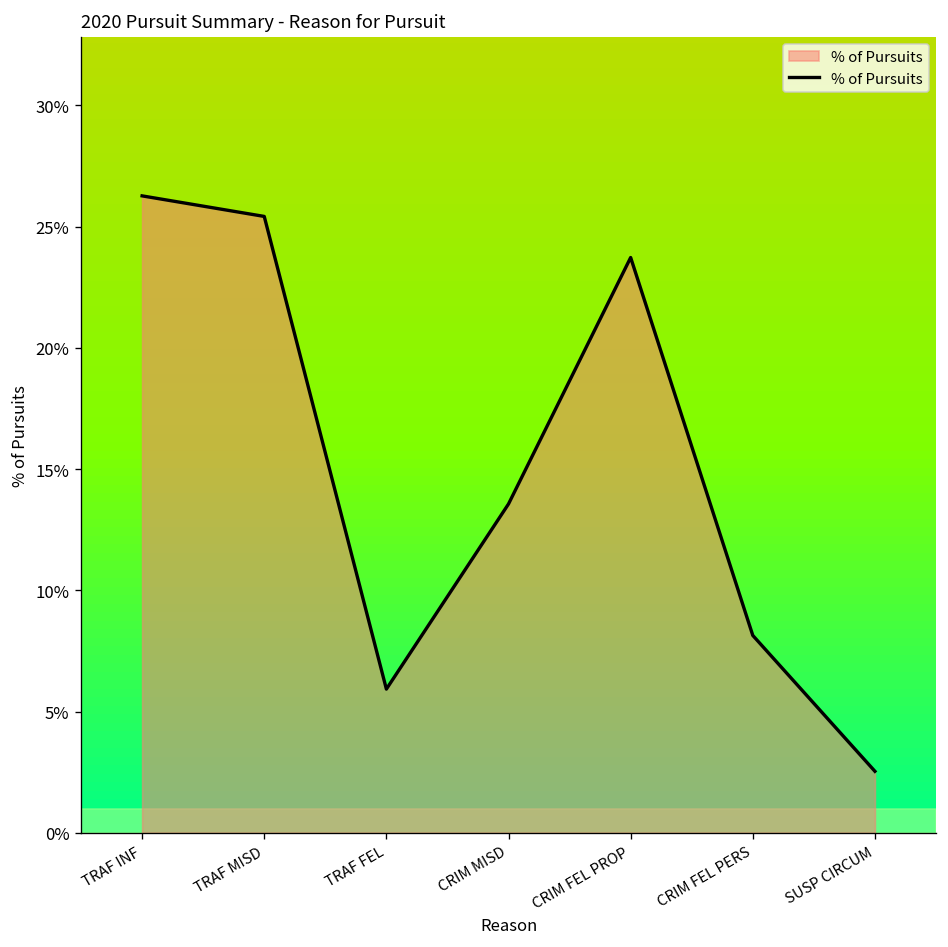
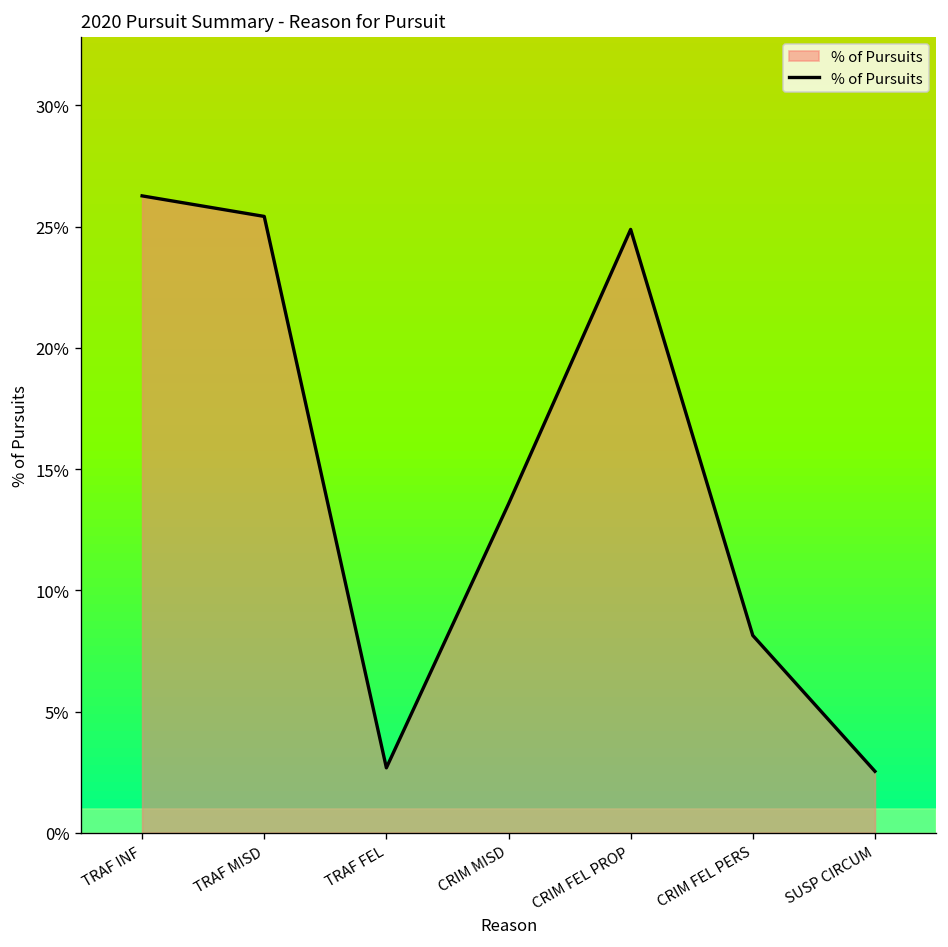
TRAF FEL: 5.9% -> 2.7%
CRIM FEL PROP: 23.7% -> 24.9%
